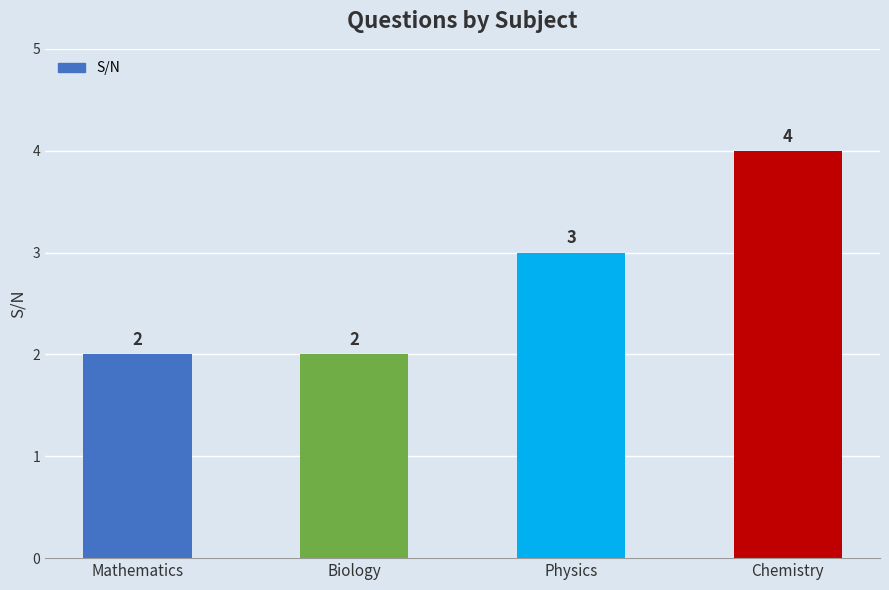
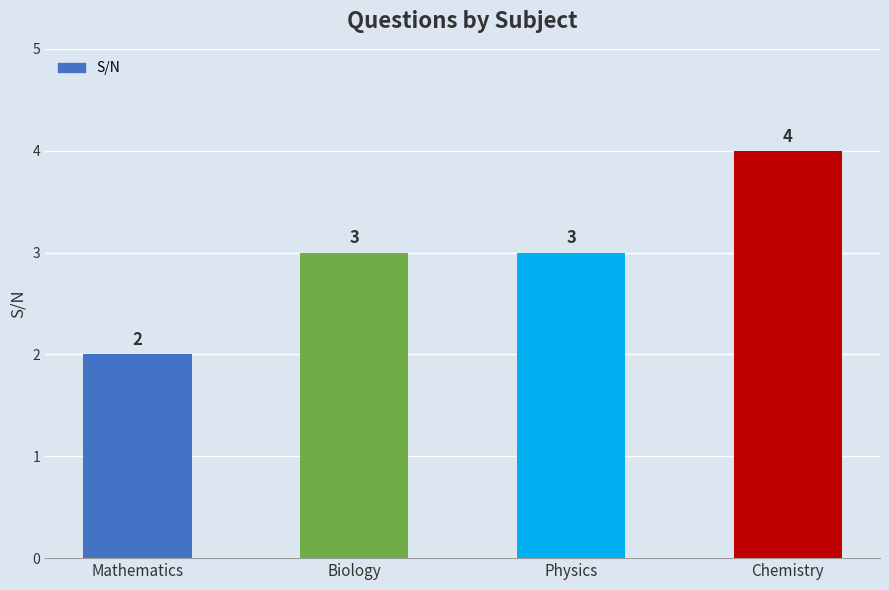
Biology: 2 -> 3
